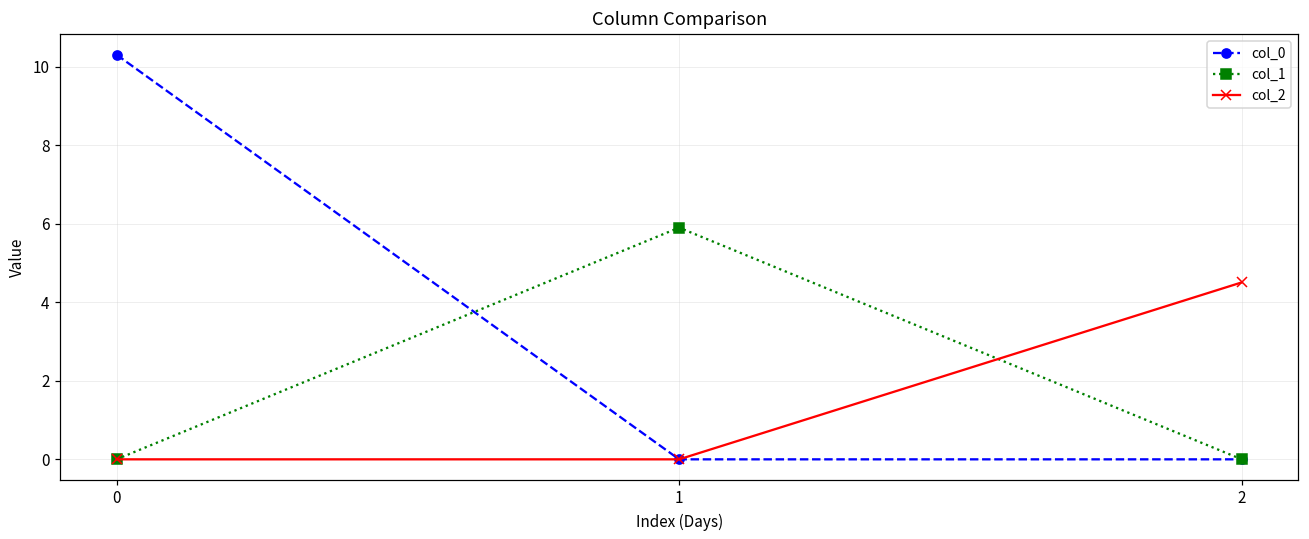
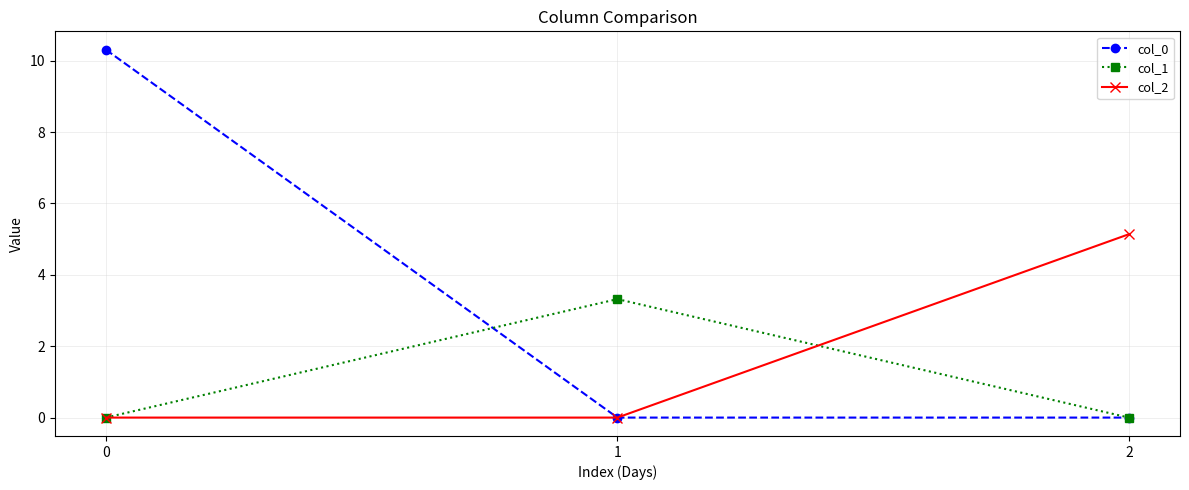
col_1, 1: 5.9 -> 3.3
col_2, 2: 4.5 -> 5.1
